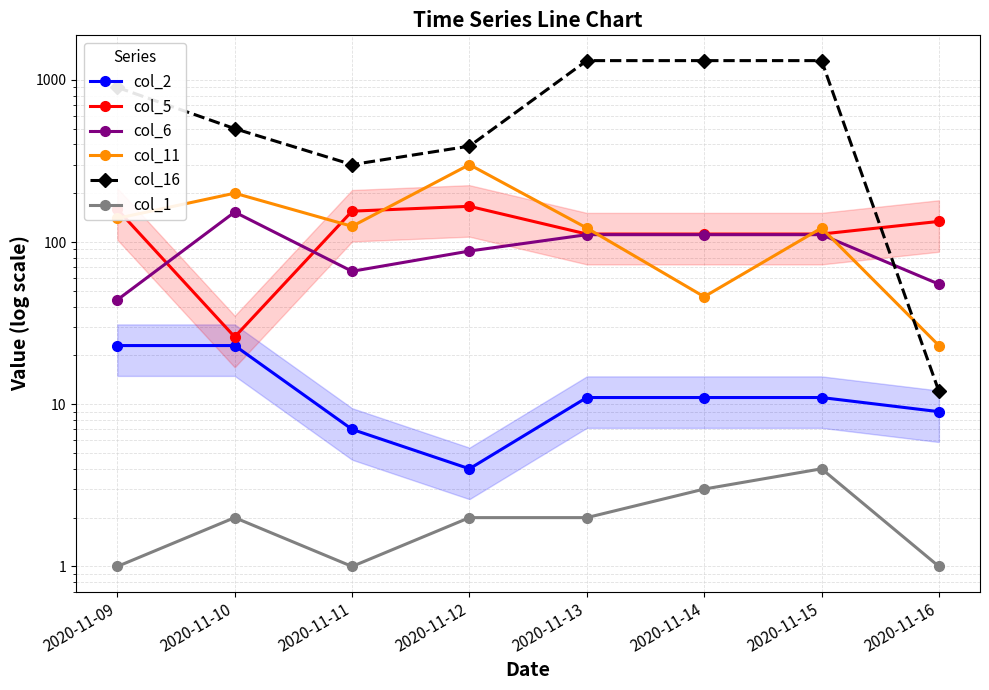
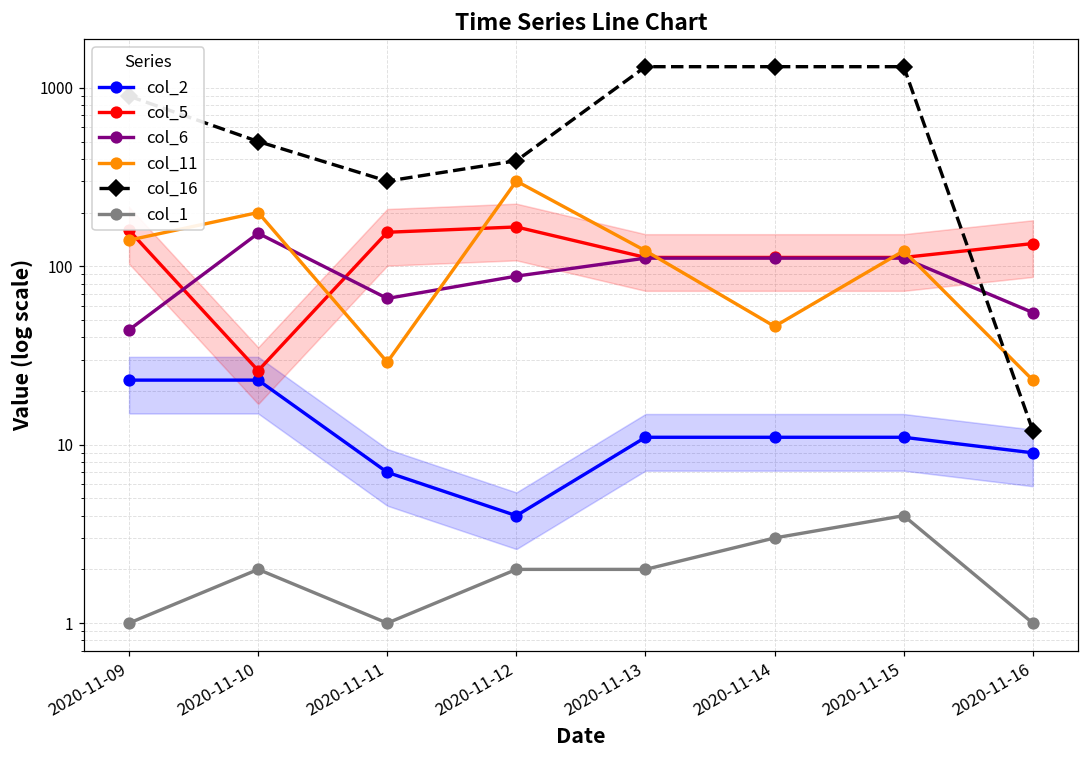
col_11, 2020-11-11: 130 -> 29
